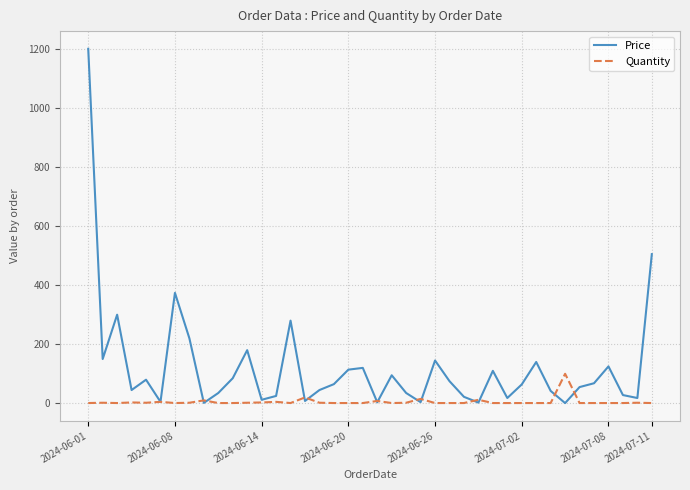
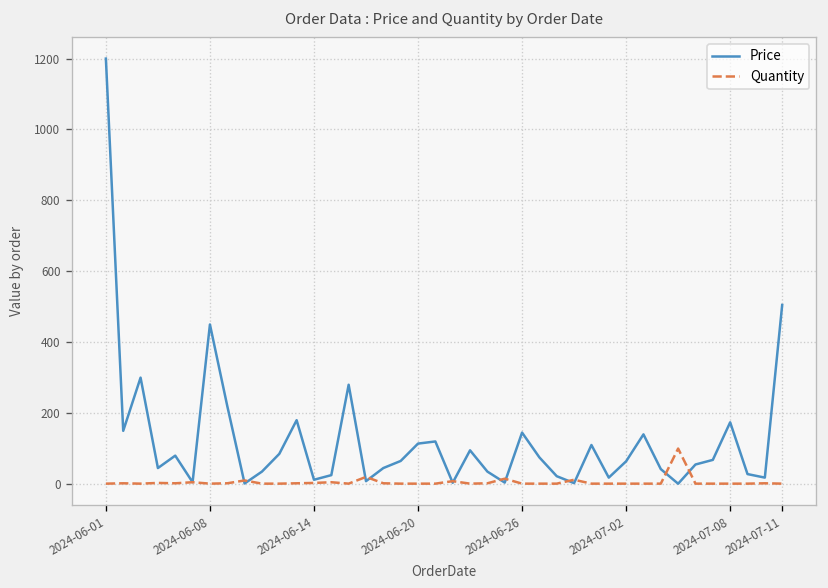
Price, 2024-06-08: 370 -> 450
Price, 2024-07-08: 130 -> 170
